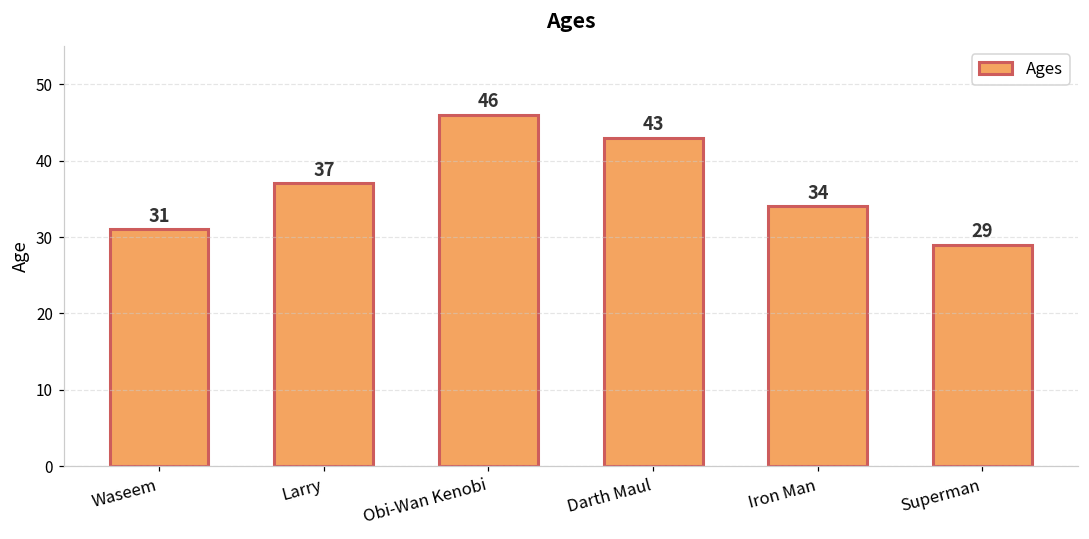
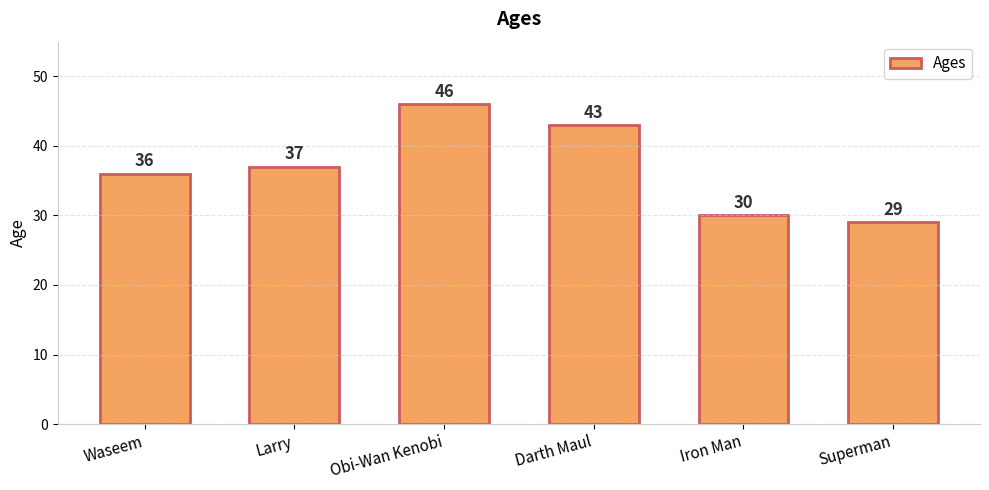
Waseem: 31 -> 36
Iron Man: 34 -> 30
